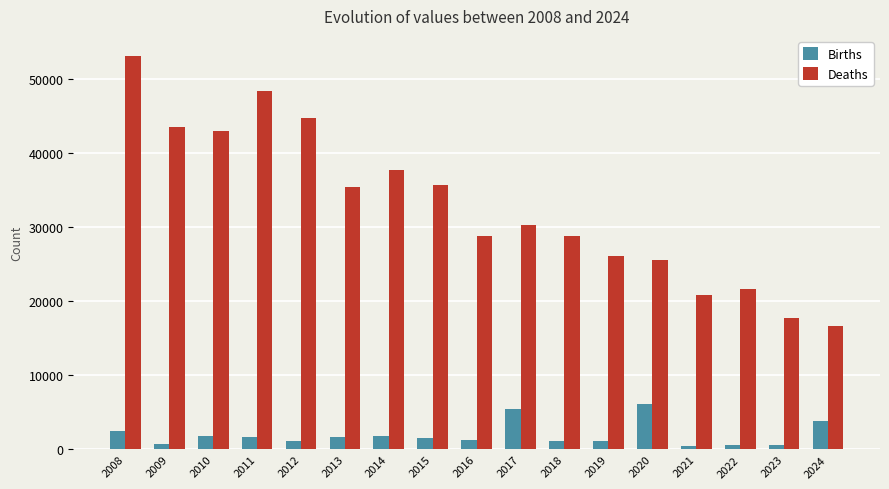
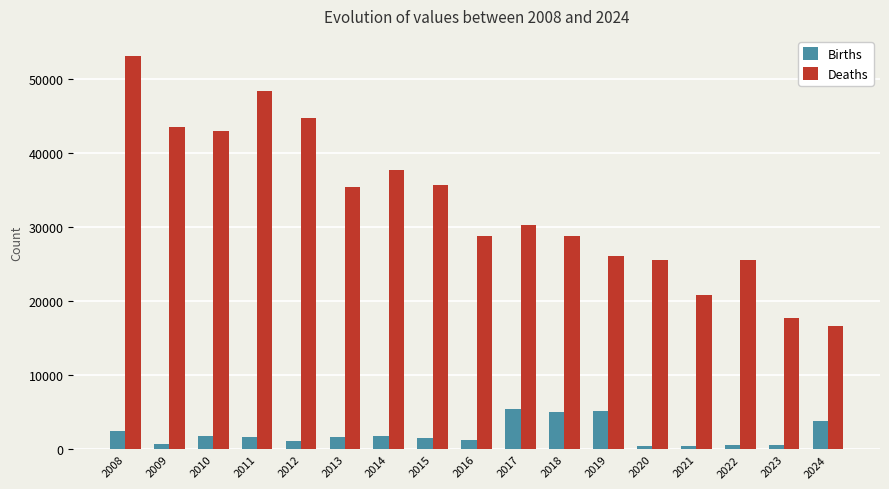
Births, 2018: 1000 -> 5000
Births, 2019: 1000 -> 5000
Births, 2020: 6000 -> 0
Deaths, 2022: 22000 -> 26000
